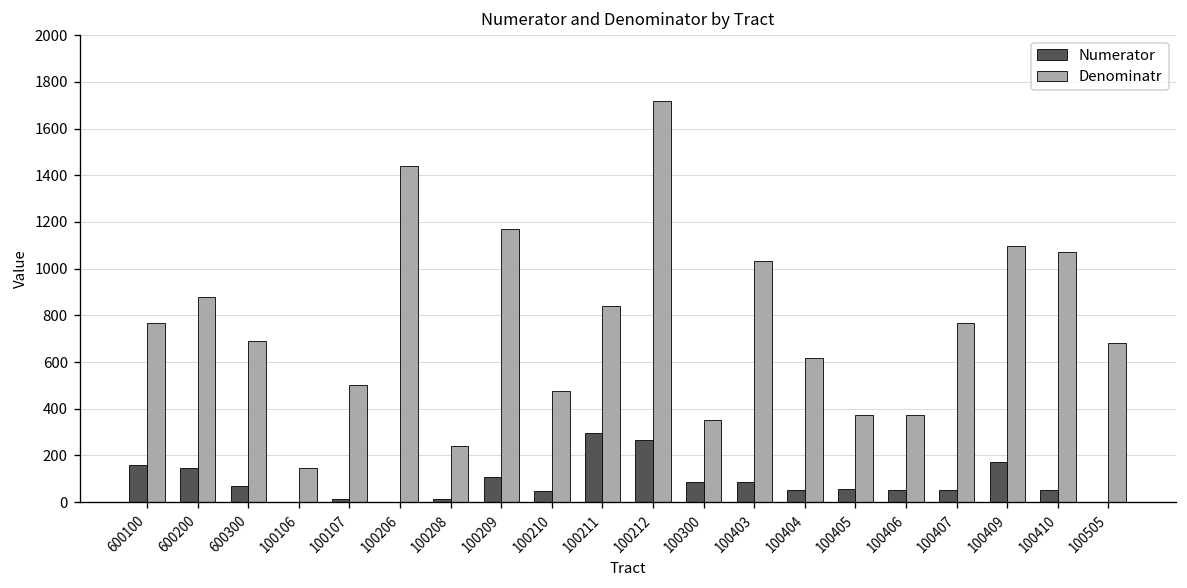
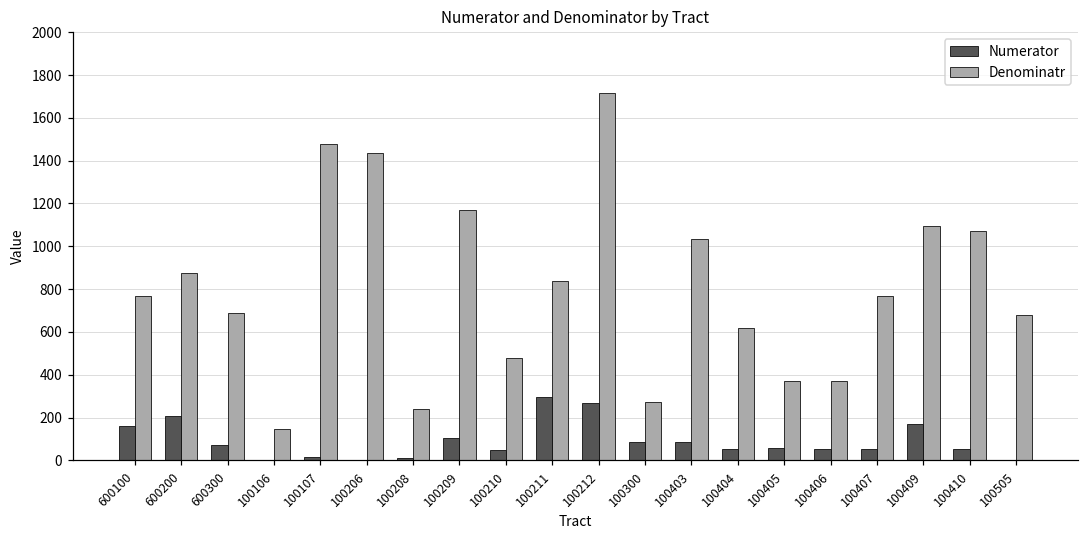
Numerator, 600200: 150 -> 210
Denominatr, 100107: 500 -> 1480
Denominatr, 100300: 350 -> 270
